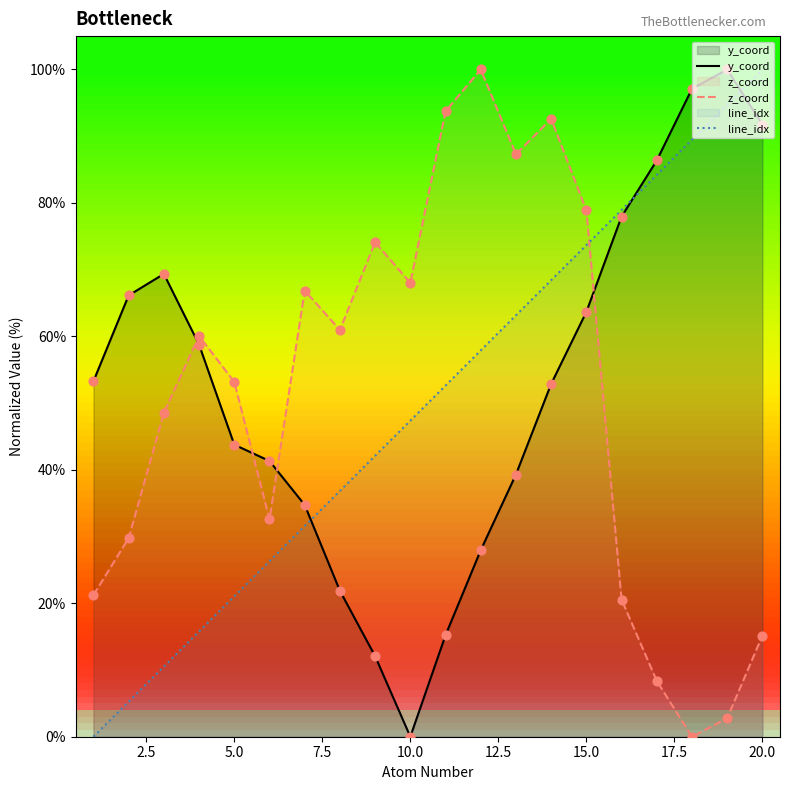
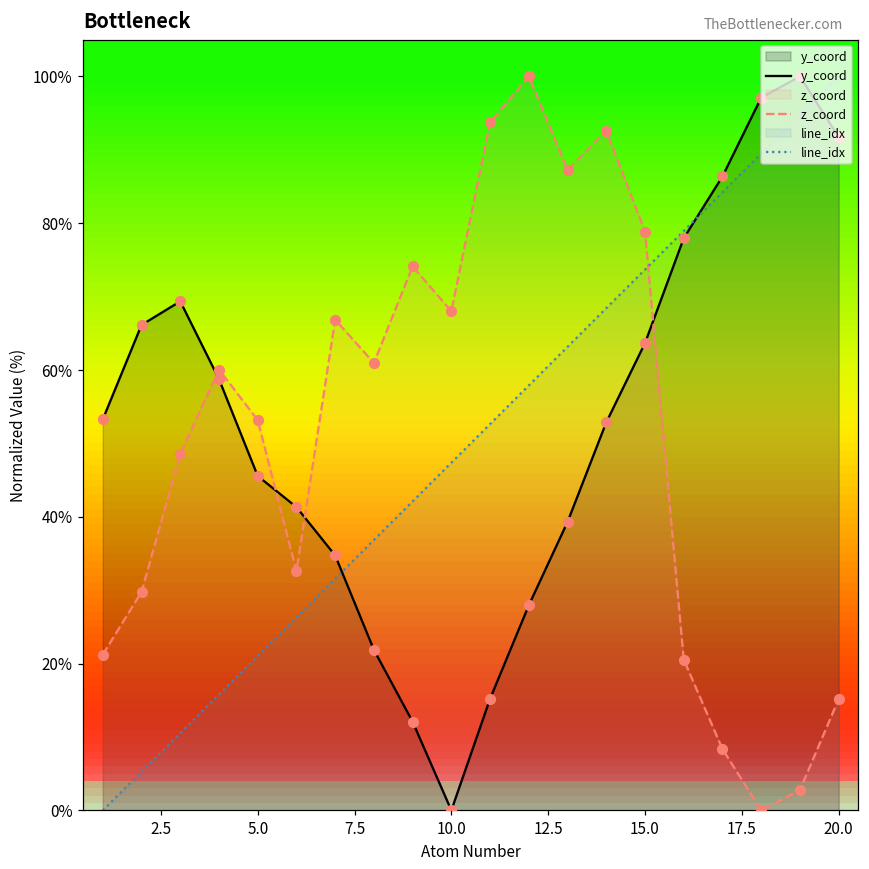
y_coord, 5.0: 44% -> 46%
